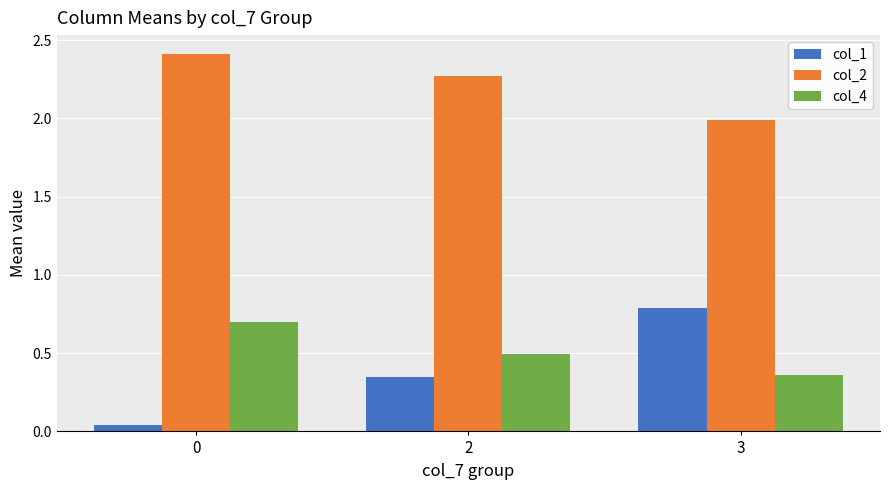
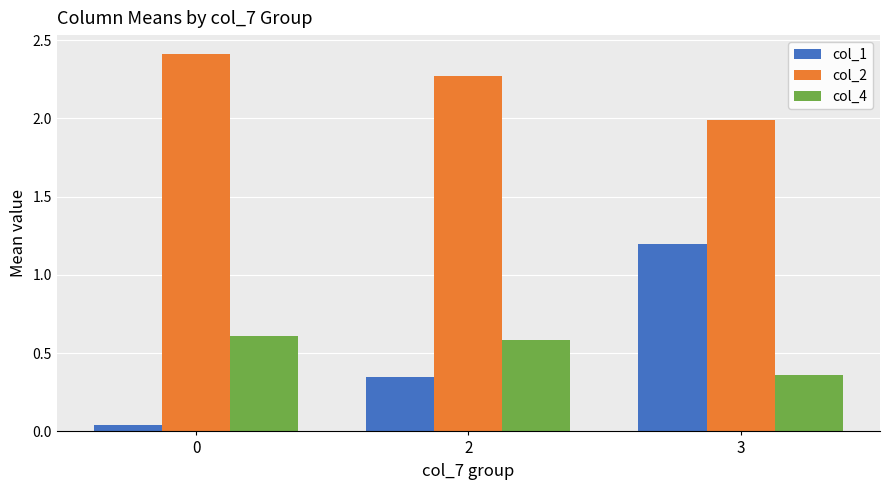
col_4, 0: 0.70 -> 0.61
col_4, 2: 0.50 -> 0.58
col_1, 3: 0.79 -> 1.20
